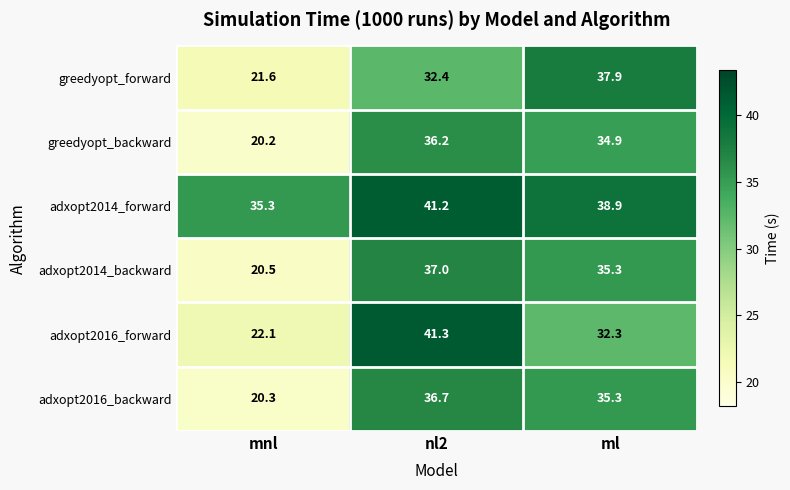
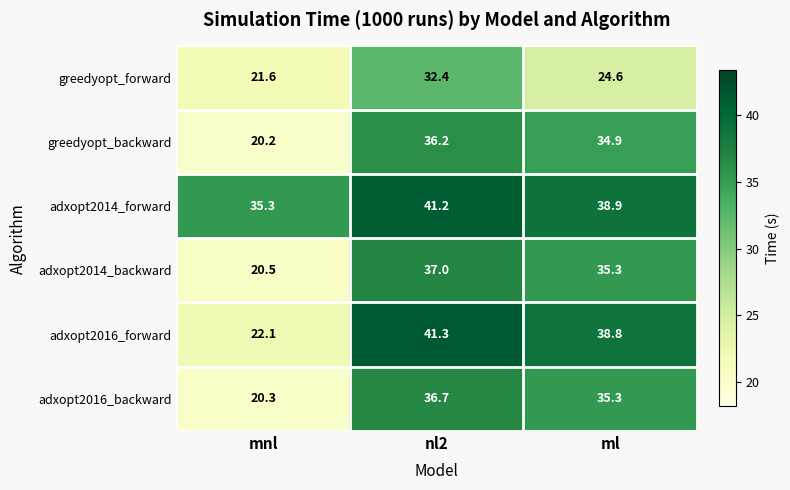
greedyopt_forward, ml: 37.9 -> 24.6
adxopt2016_forward, ml: 32.3 -> 38.8
